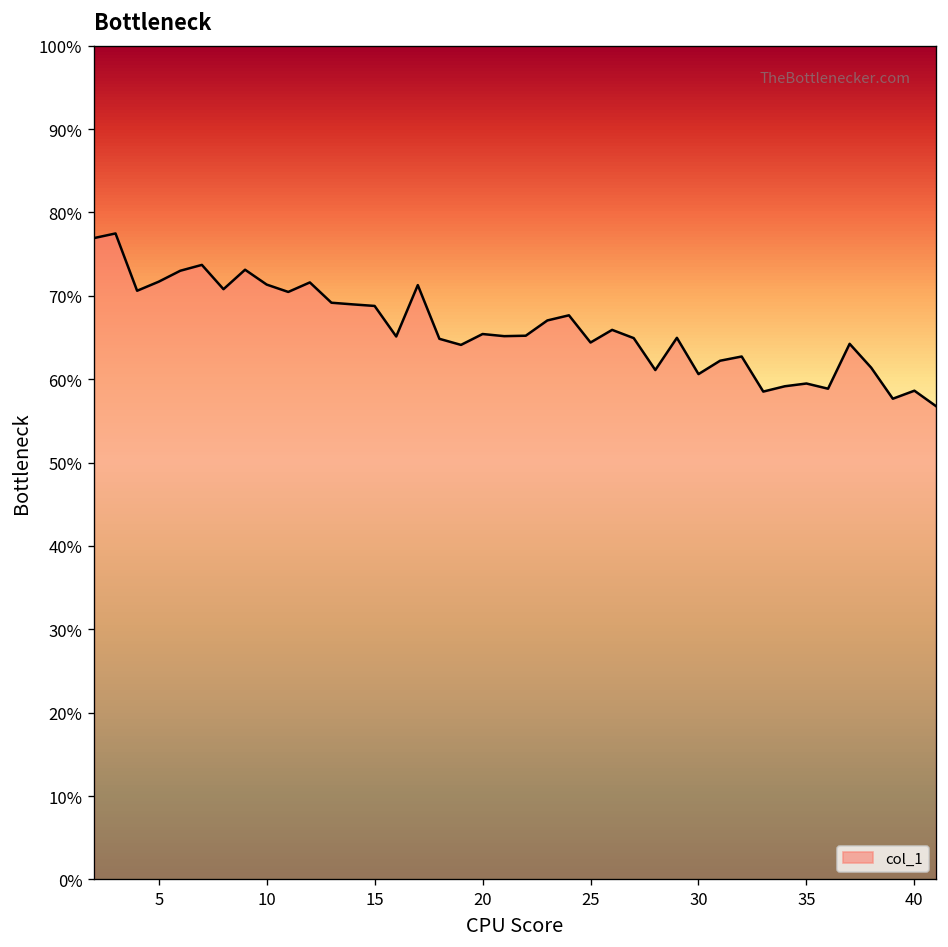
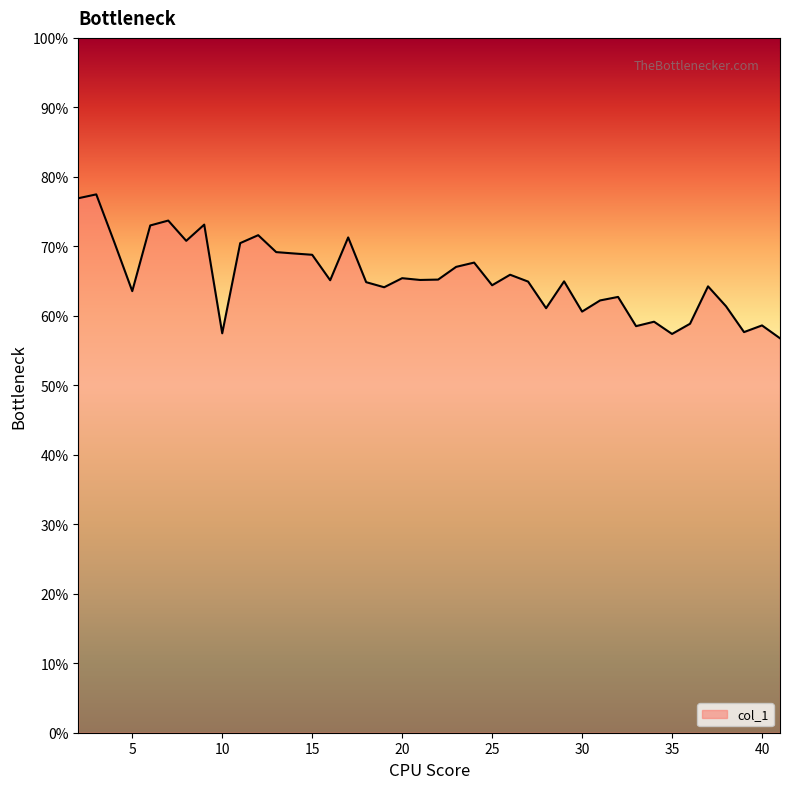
5: 72% -> 64%
10: 71% -> 57%
35: 59% -> 57%
